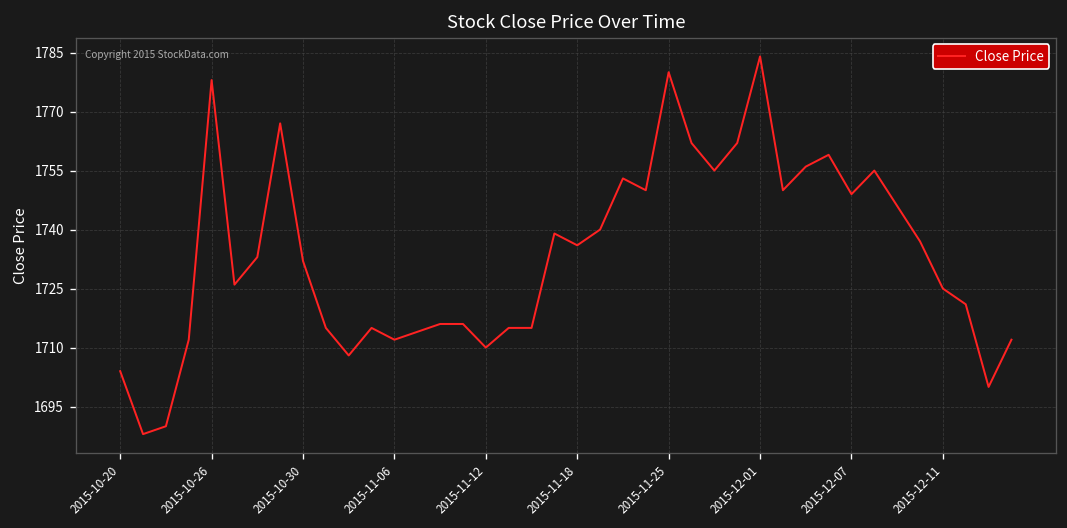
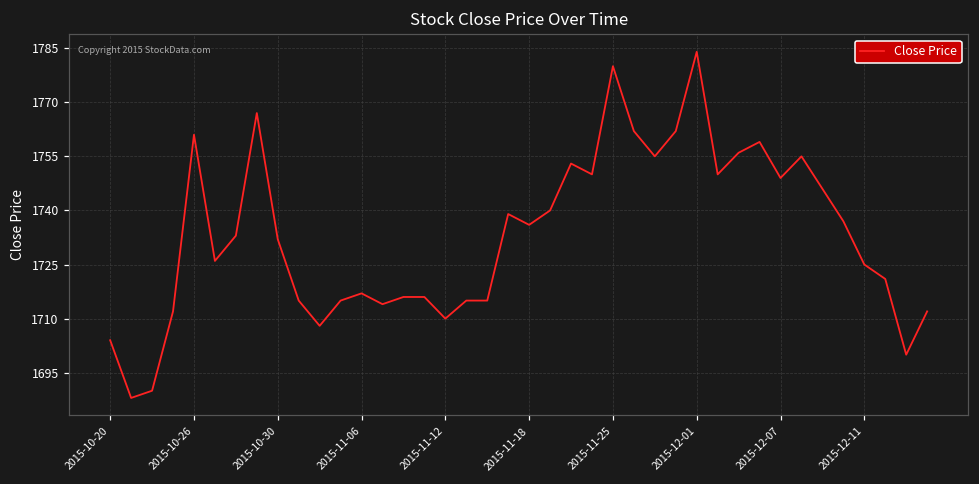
2015-10-26: 1778 -> 1761
2015-11-06: 1712 -> 1717
